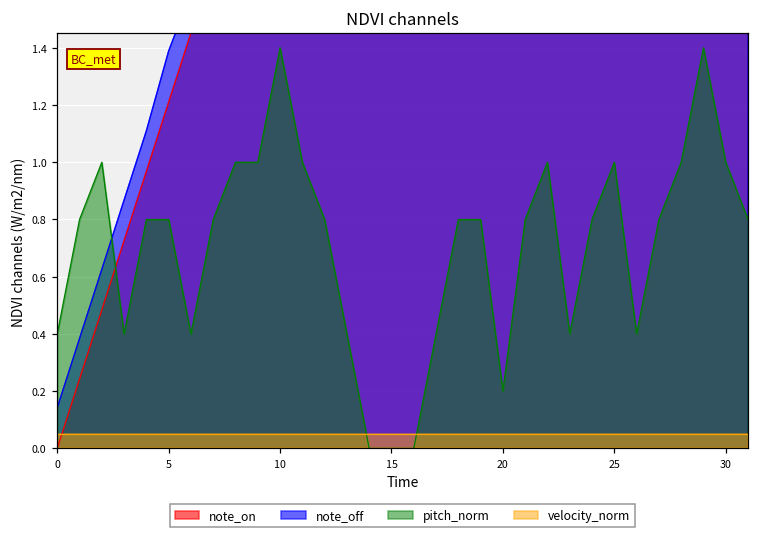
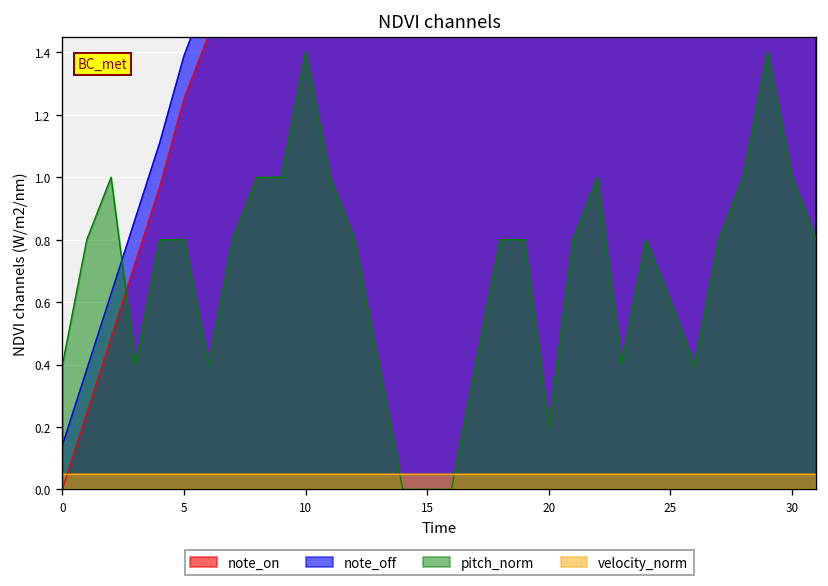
note_on, 5: 1.21 -> 1.25
pitch_norm, 25: 1.00 -> 0.60
